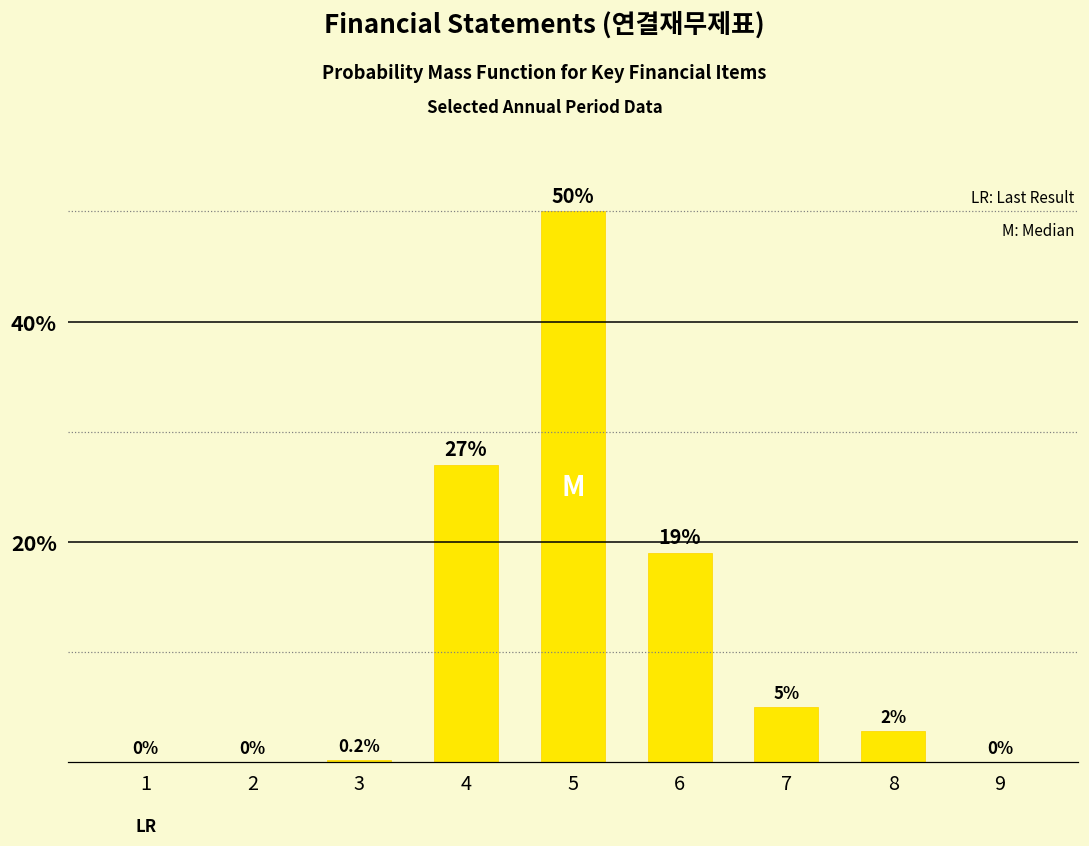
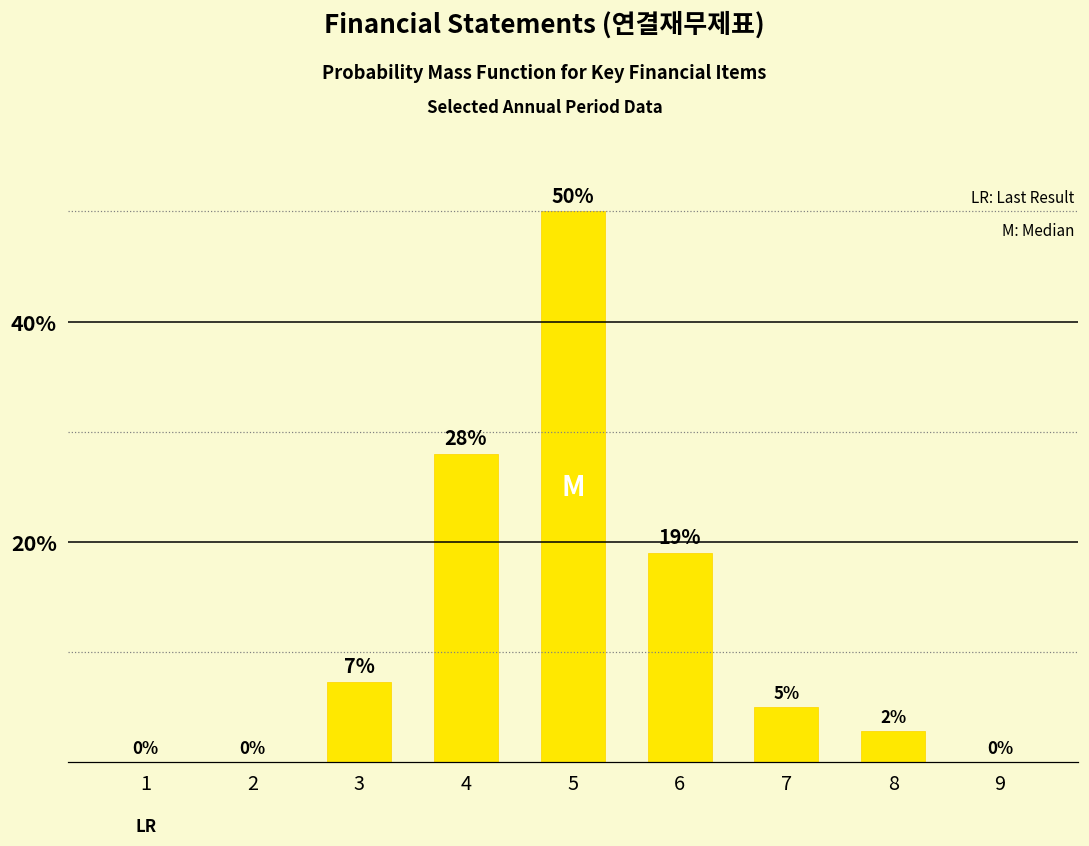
3: 0.2% -> 7%
4: 27% -> 28%
